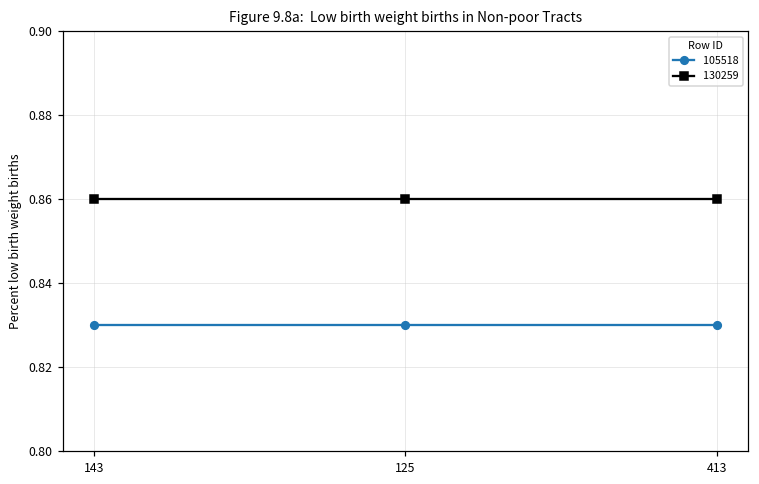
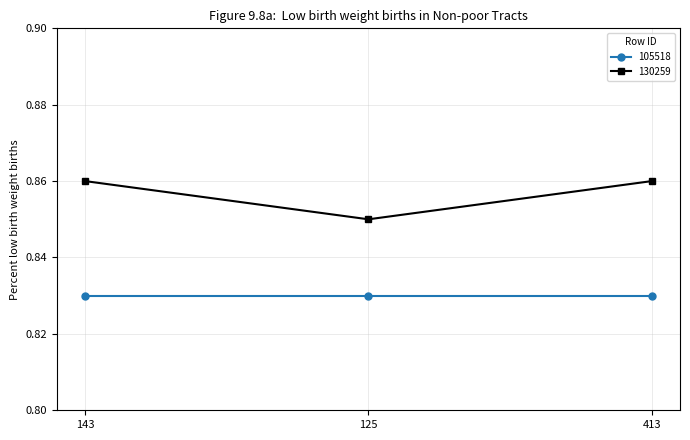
130259, 125: 0.86 -> 0.85
